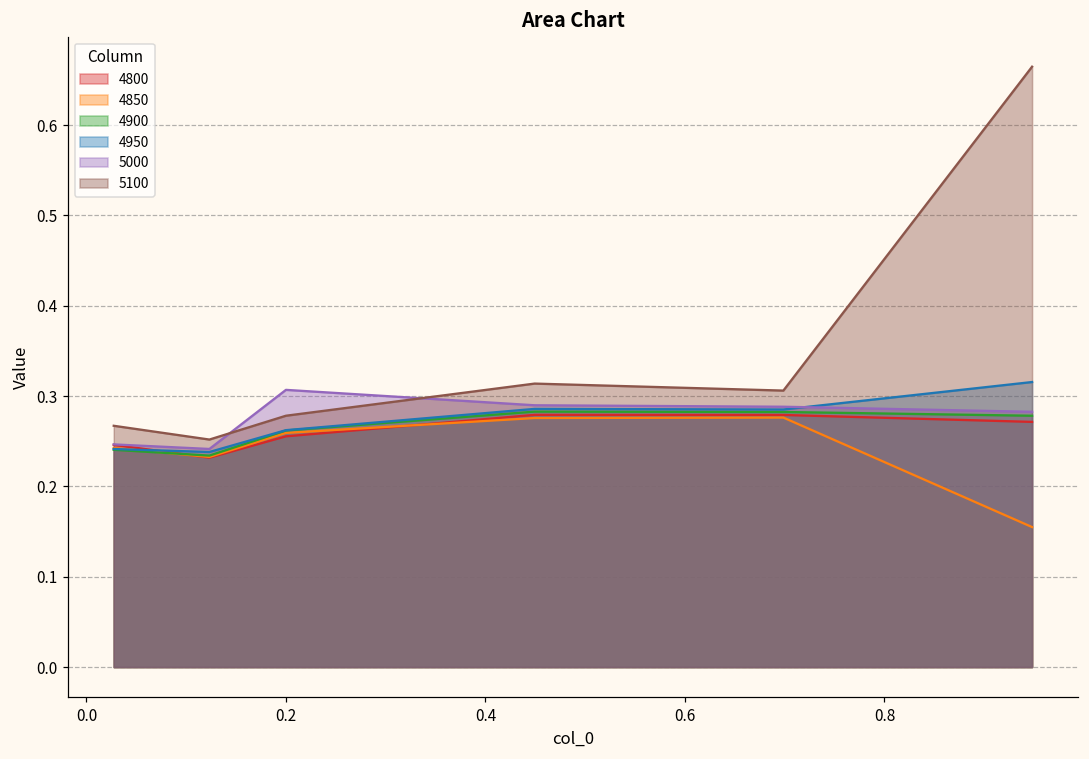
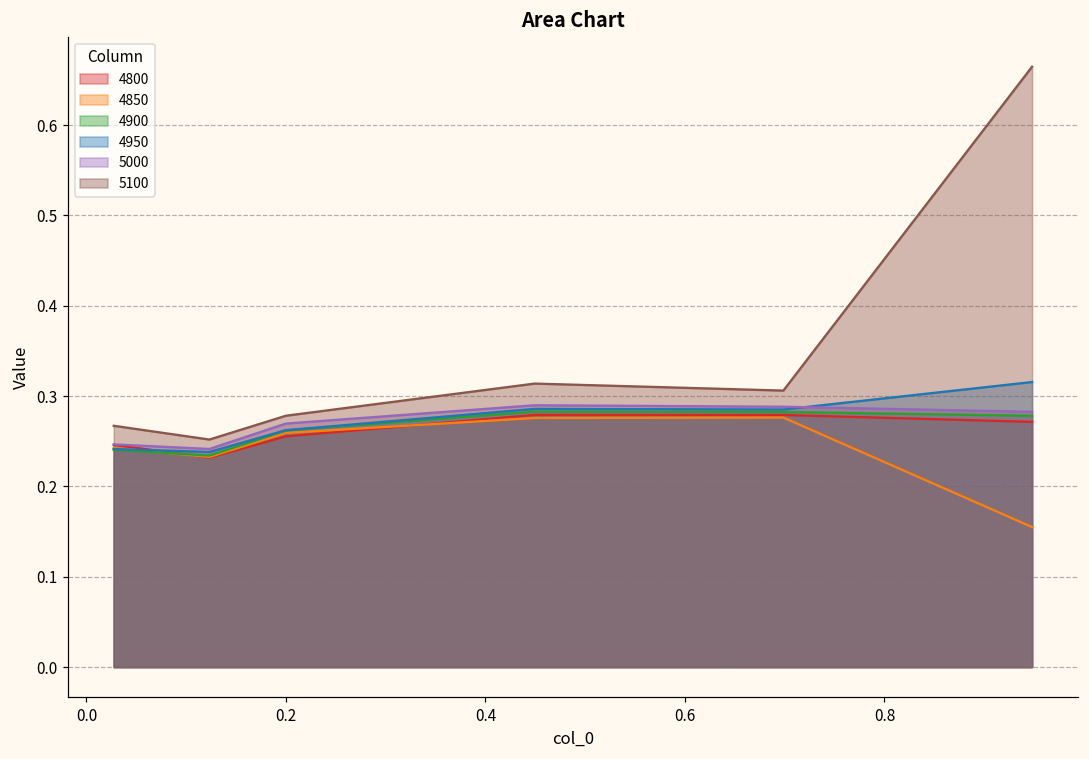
5000, 0.2: 0.31 -> 0.27
